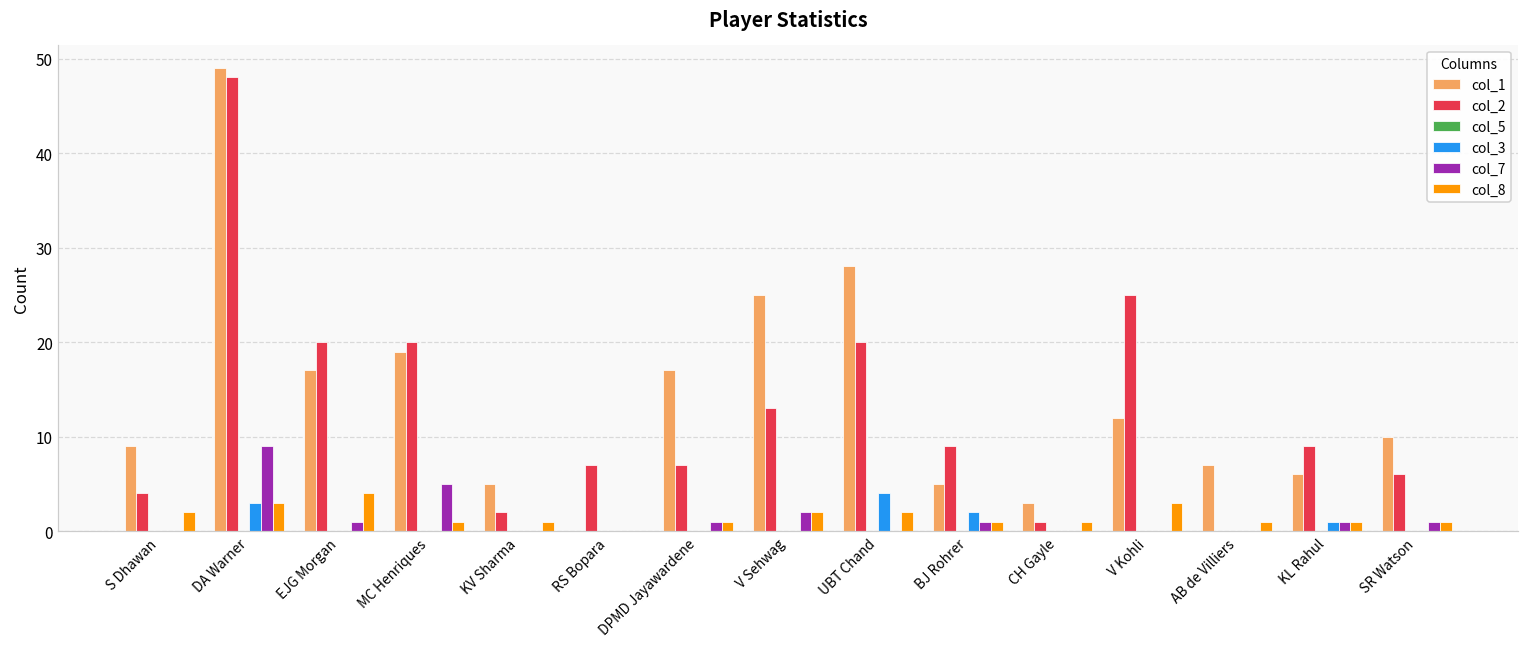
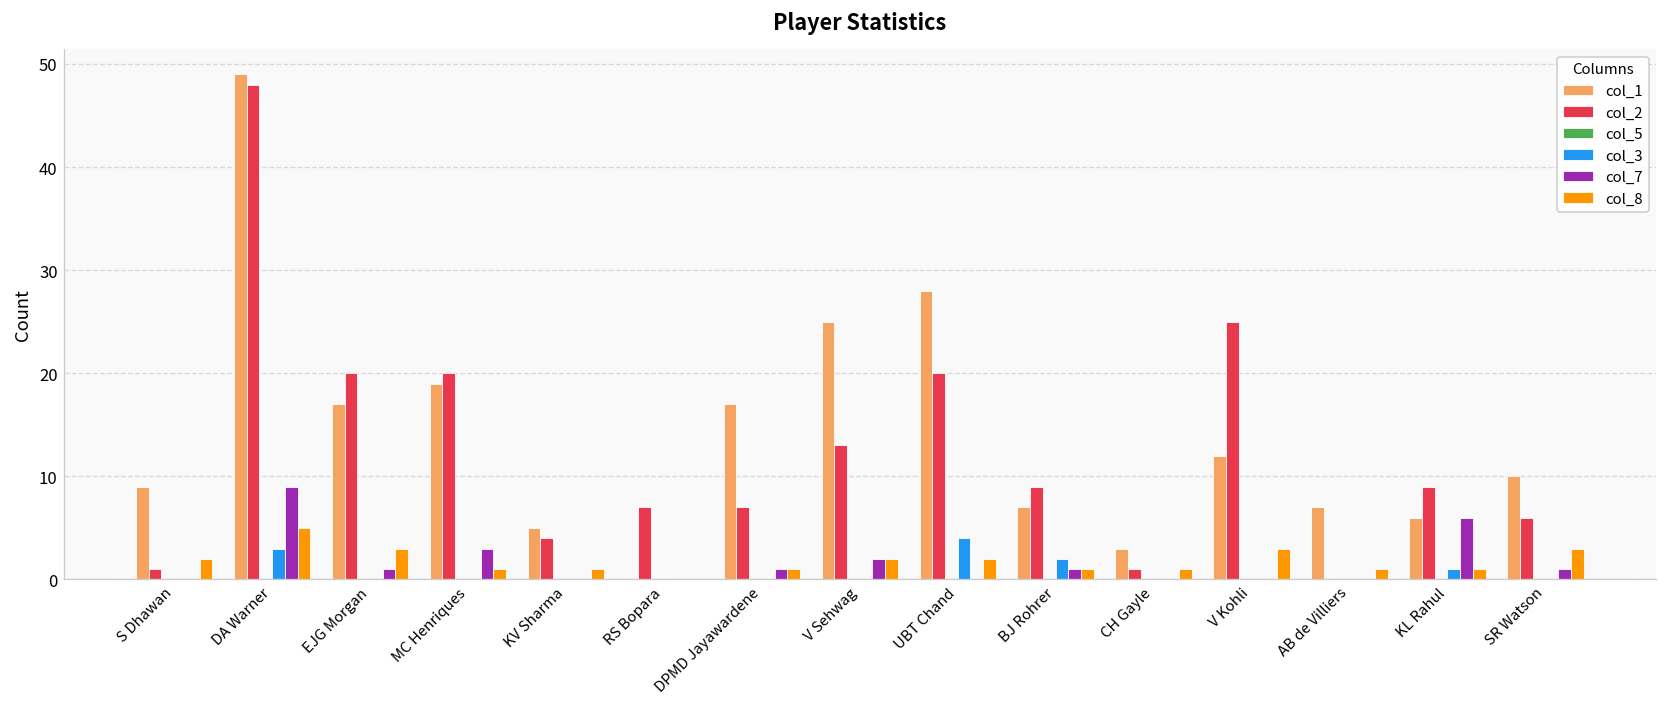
col_2, S Dhawan: 4 -> 1
col_8, DA Warner: 3 -> 5
col_8, EJG Morgan: 4 -> 3
col_7, MC Henriques: 5 -> 3
col_2, KV Sharma: 2 -> 4
col_1, BJ Rohrer: 5 -> 7
col_7, KL Rahul: 1 -> 6
col_8, SR Watson: 1 -> 3
